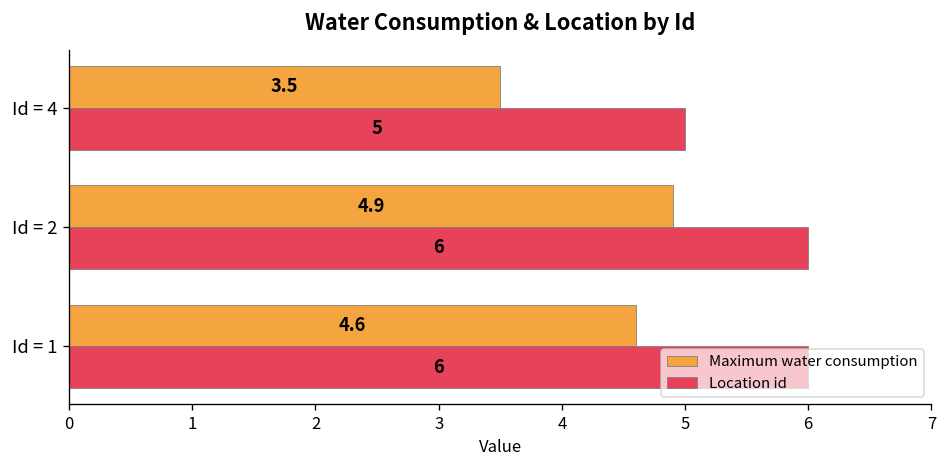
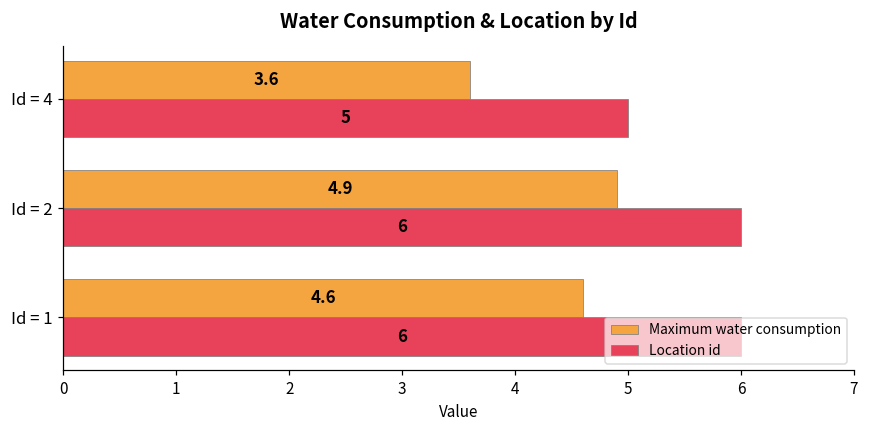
Maximum water consumption, Id = 4: 3.5 -> 3.6
